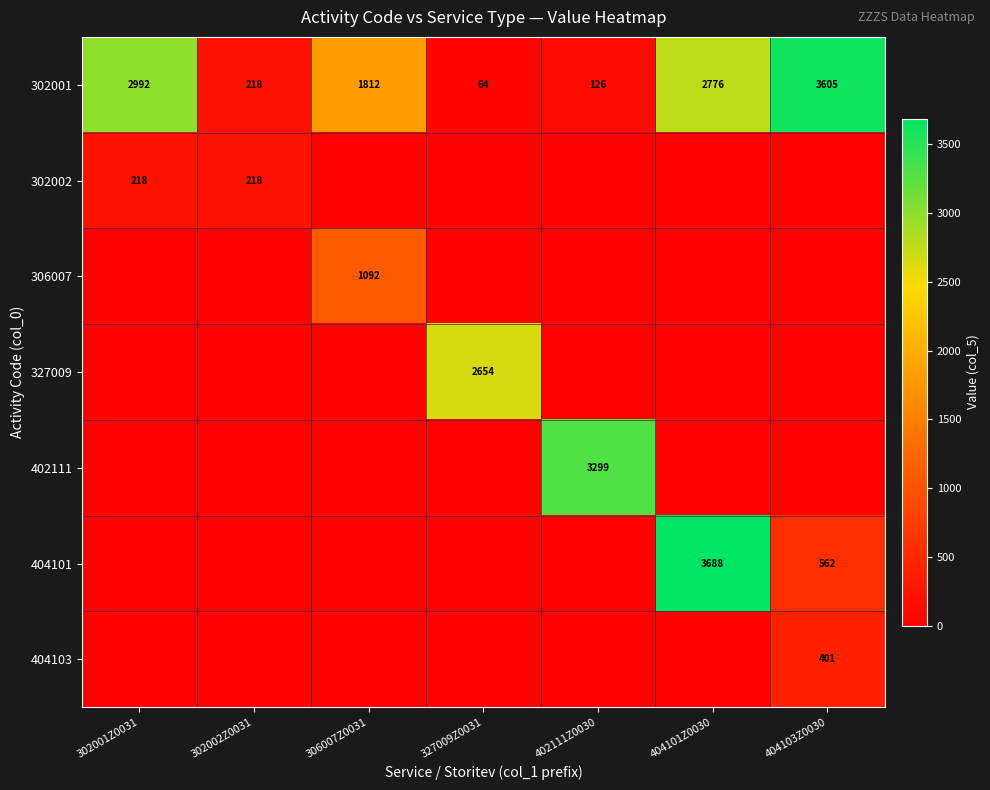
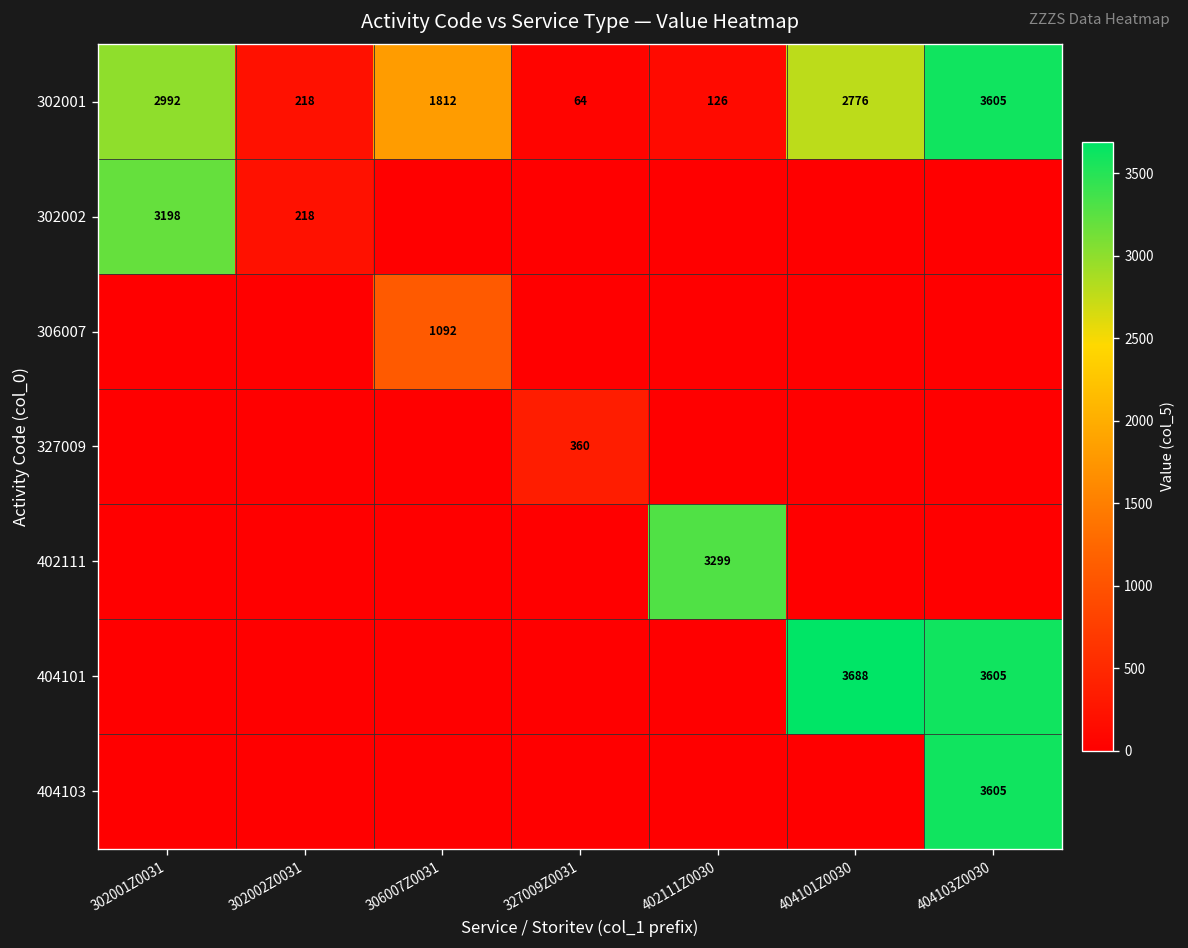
302002, 302001Z0031: 218 -> 3198
327009, 327009Z0031: 2654 -> 360
404101, 404103Z0030: 562 -> 3605
404103, 404103Z0030: 401 -> 3605
